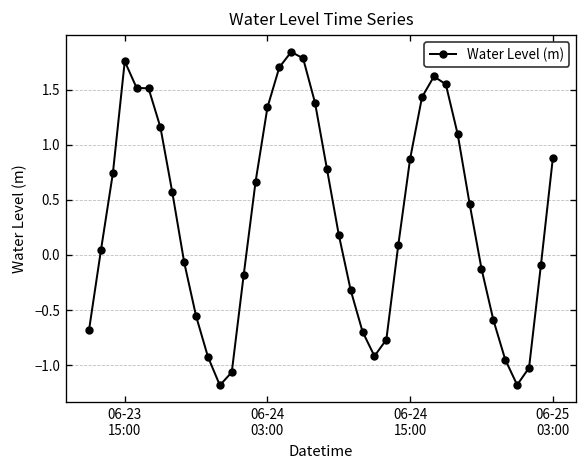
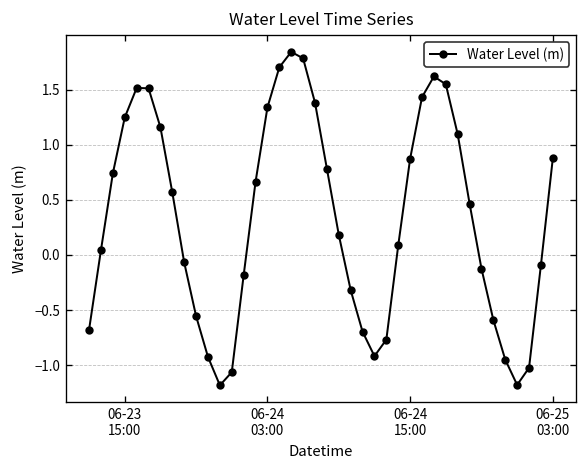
06-23 15:00: 1.8 -> 1.2
